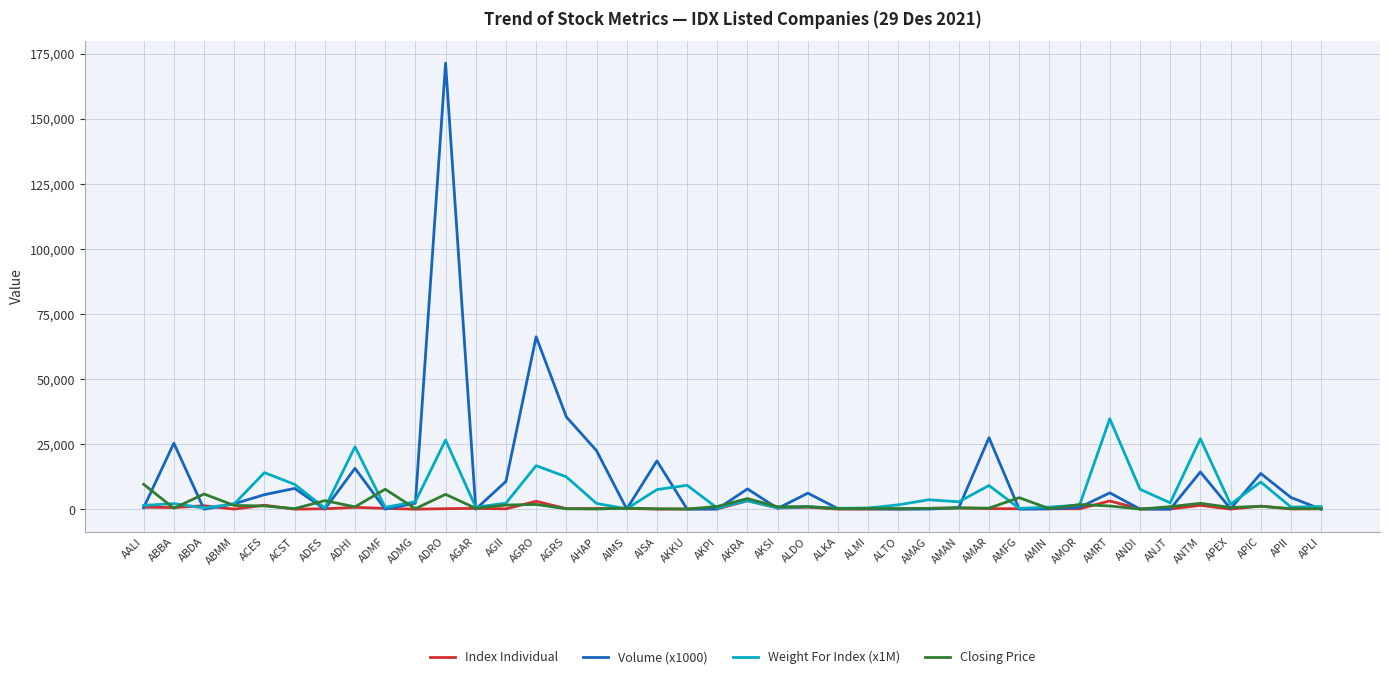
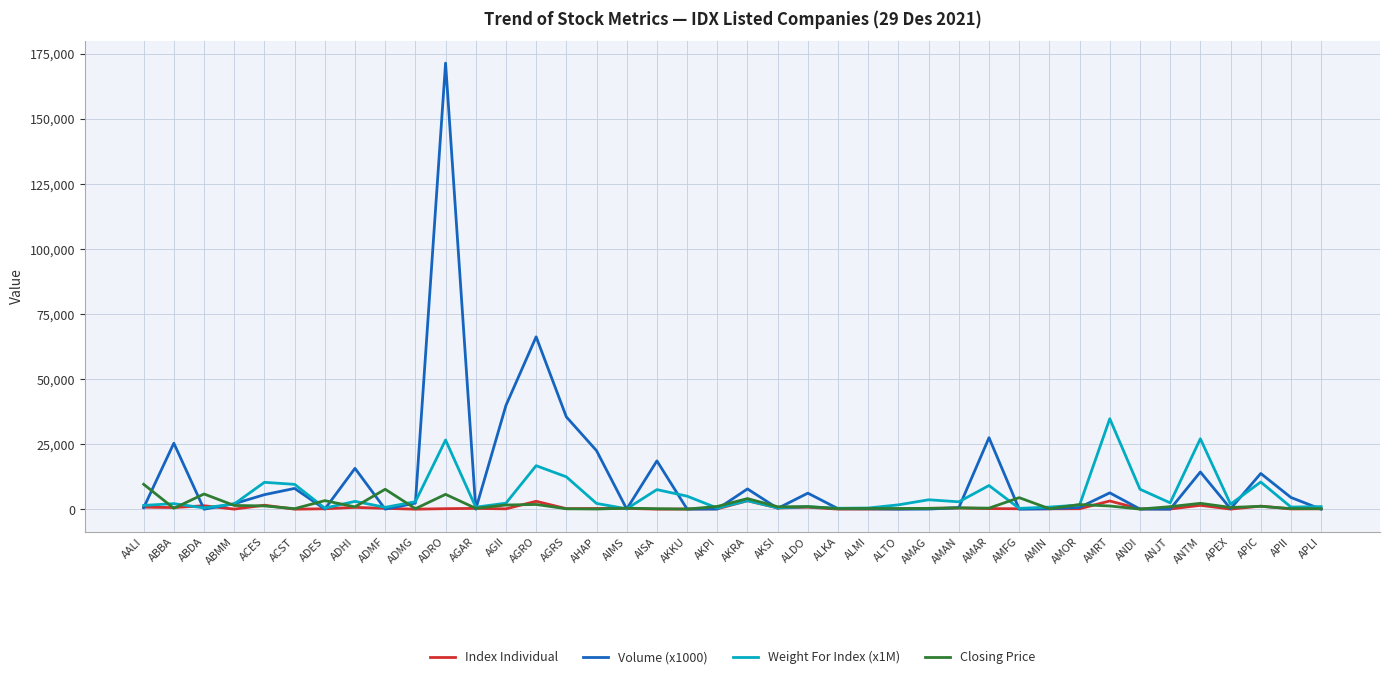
Weight For Index (x1M), ACES: 14,000 -> 10,000
Weight For Index (x1M), ADHI: 24,000 -> 3,000
Volume (x1000), AGII: 11,000 -> 40,000
Weight For Index (x1M), AKKU: 9,000 -> 5,000
